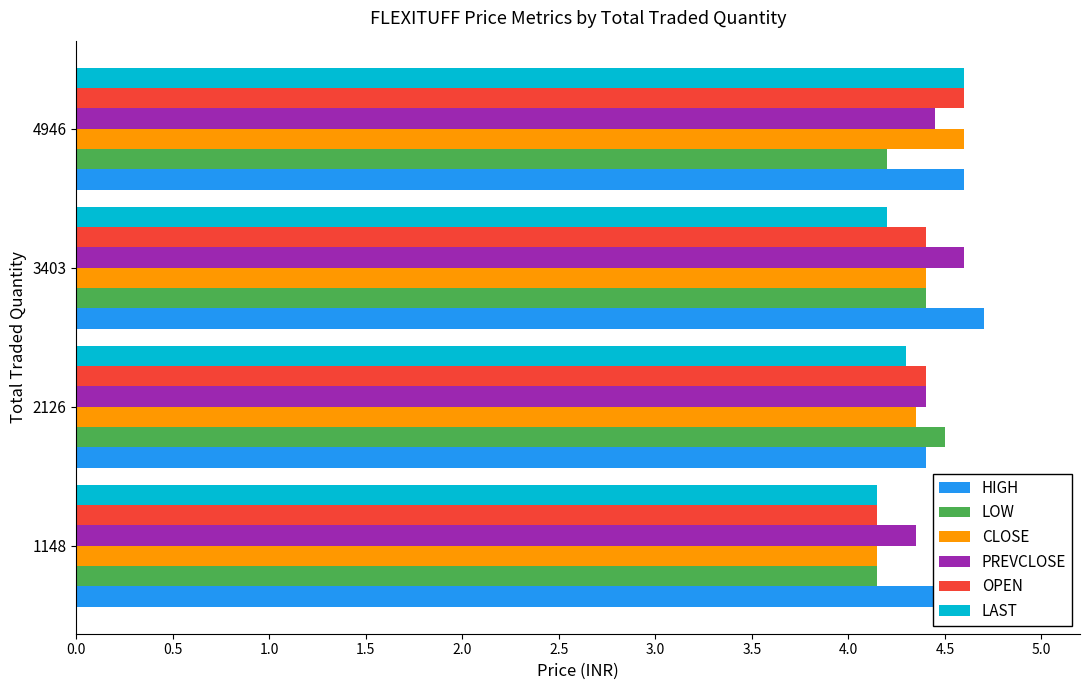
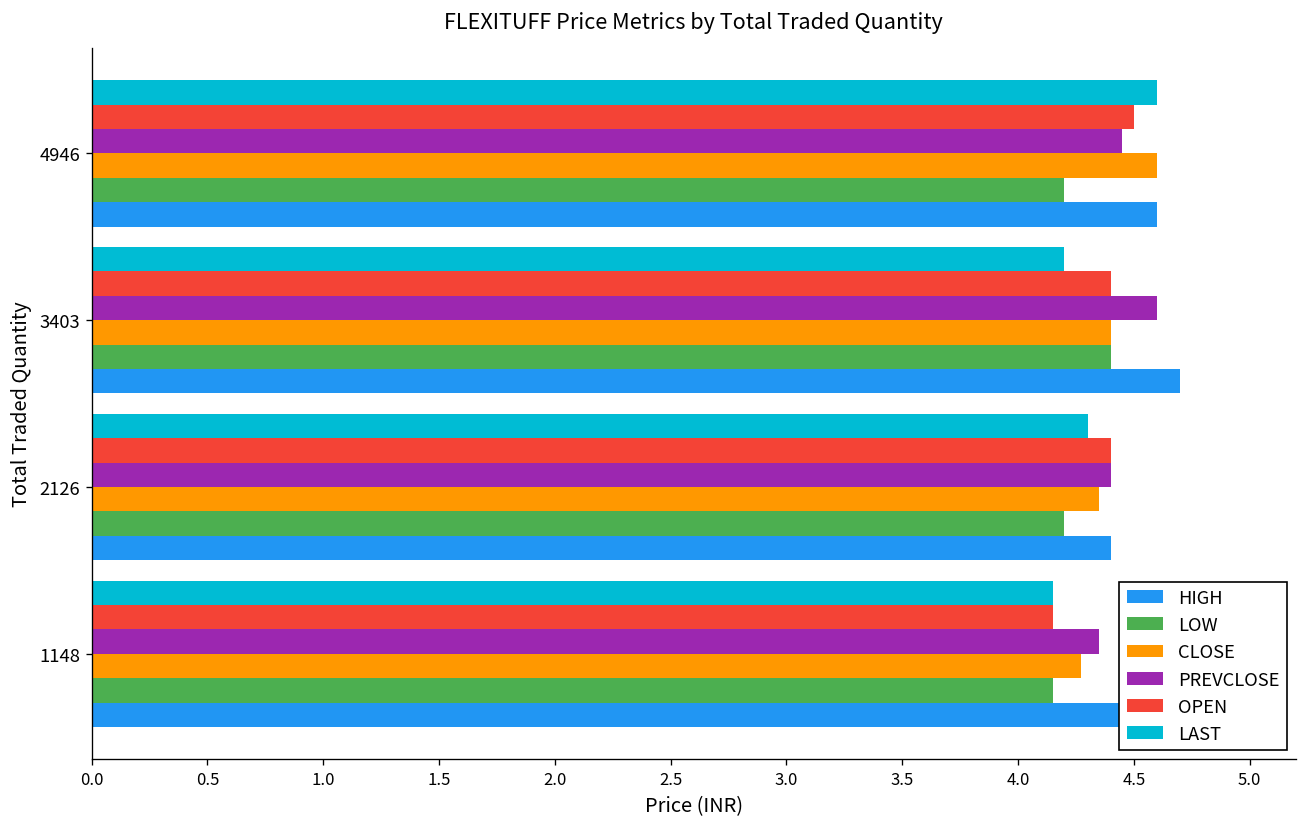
OPEN, 4946: 4.6 -> 4.5
LOW, 2126: 4.5 -> 4.2
CLOSE, 1148: 4.15 -> 4.27
